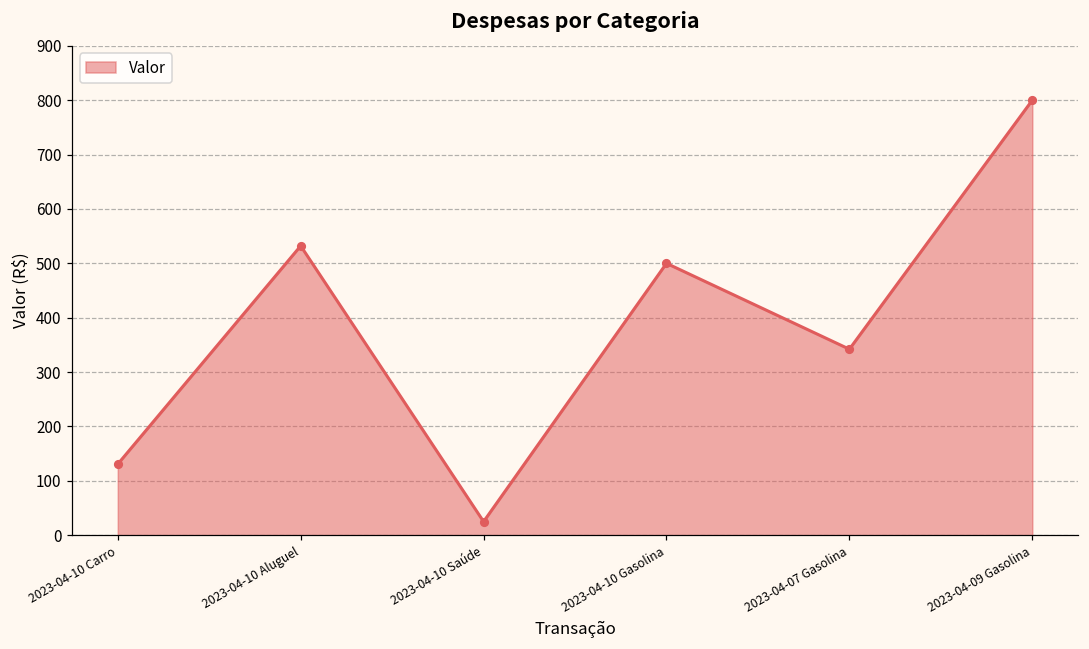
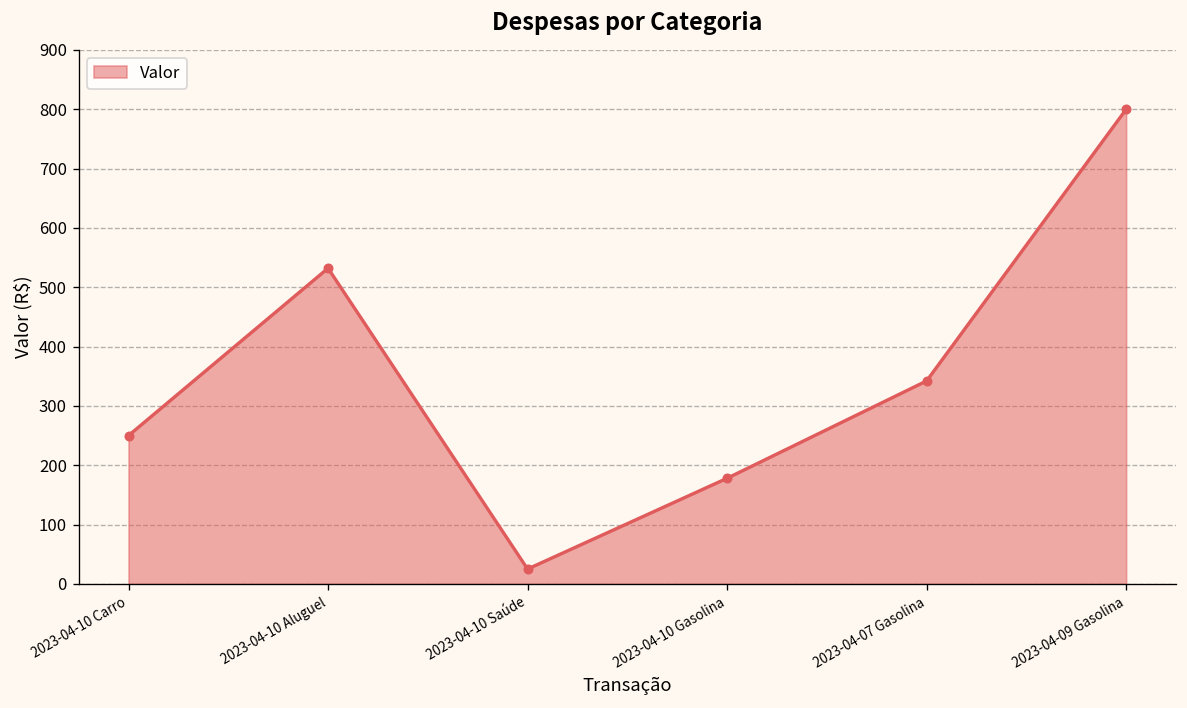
2023-04-10 Carro: 130 -> 250
2023-04-10 Gasolina: 500 -> 180
